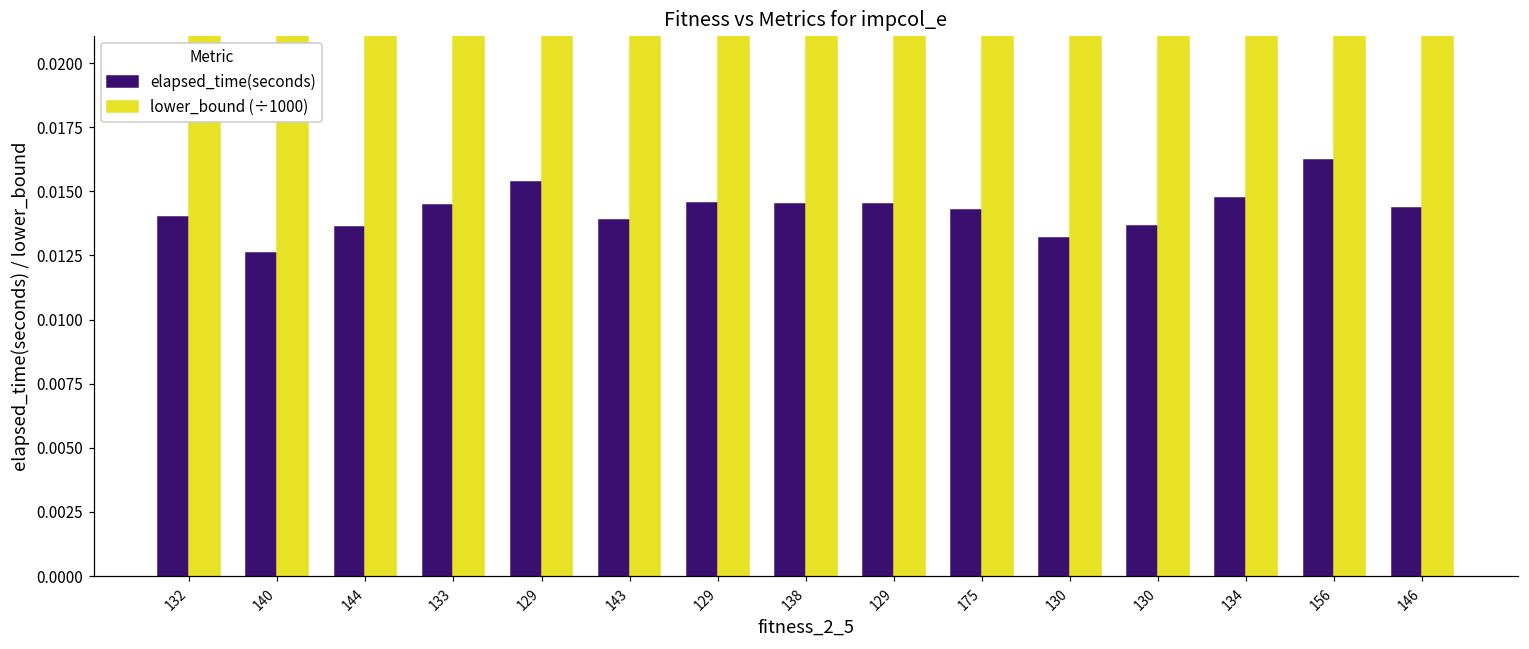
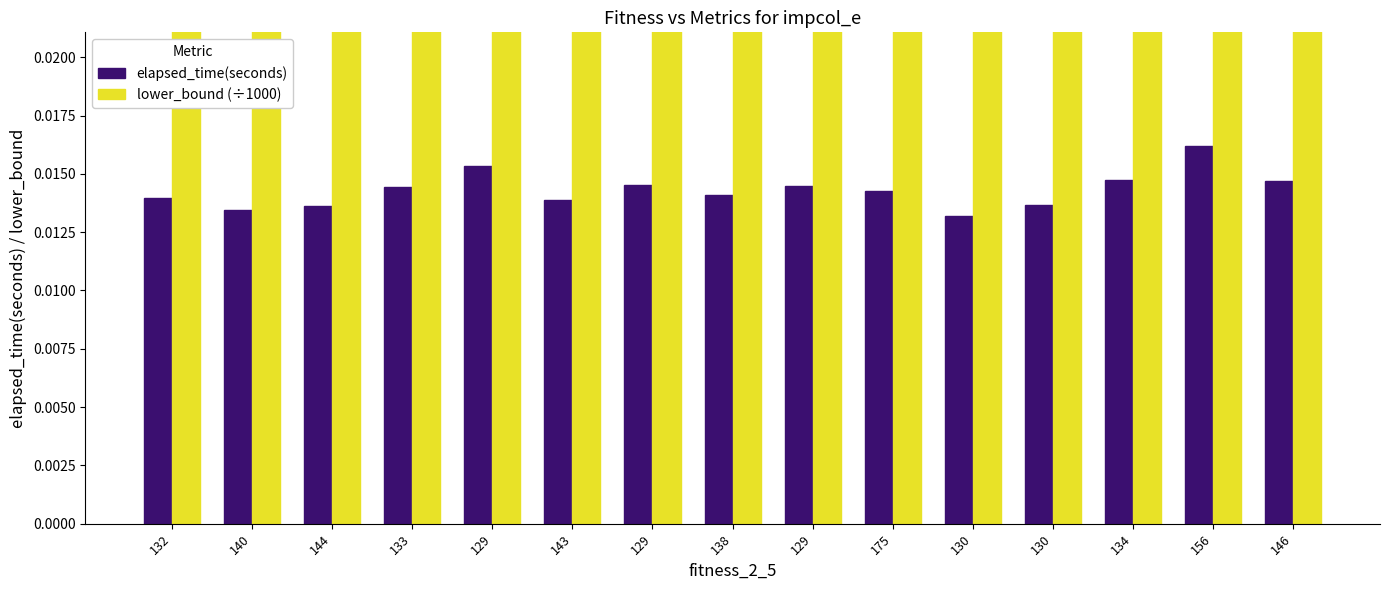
elapsed_time(seconds), 140: 0.0126 -> 0.0134
elapsed_time(seconds), 138: 0.0145 -> 0.0141
elapsed_time(seconds), 146: 0.0143 -> 0.0147
